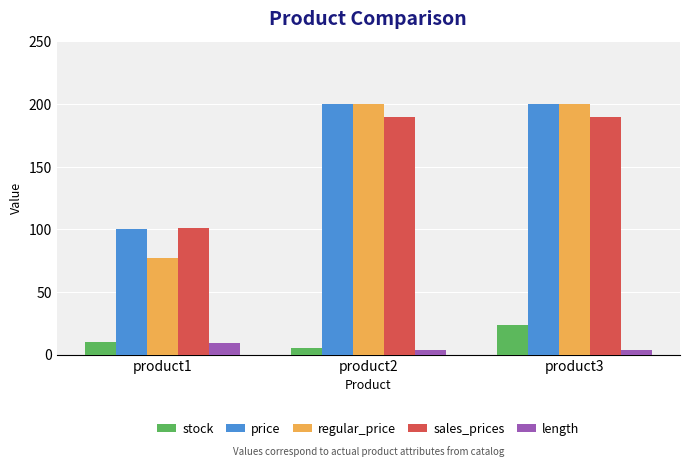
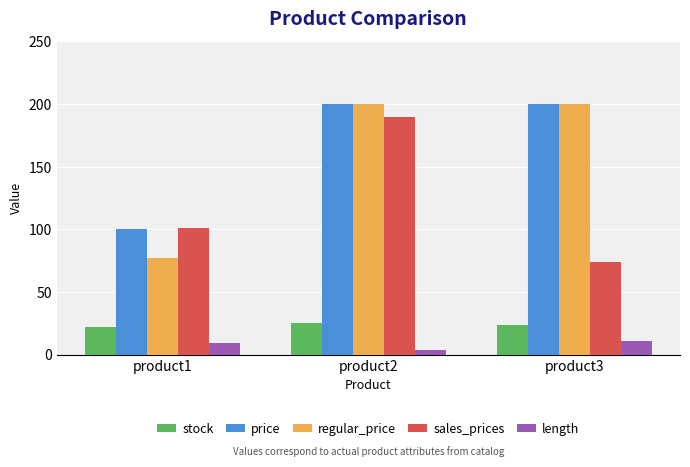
stock, product1: 10 -> 22
stock, product2: 5 -> 25
sales_prices, product3: 190 -> 74
length, product3: 4 -> 11
